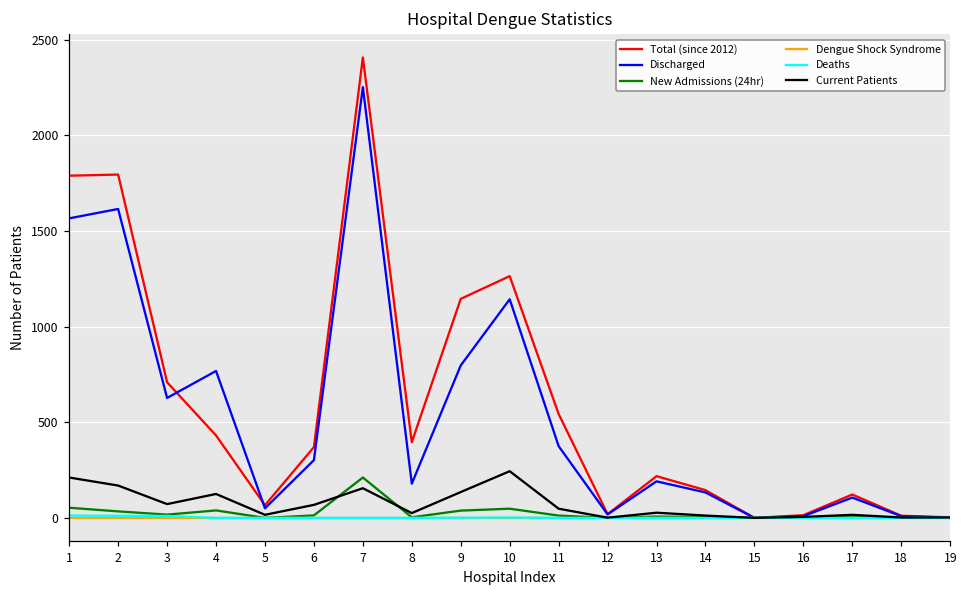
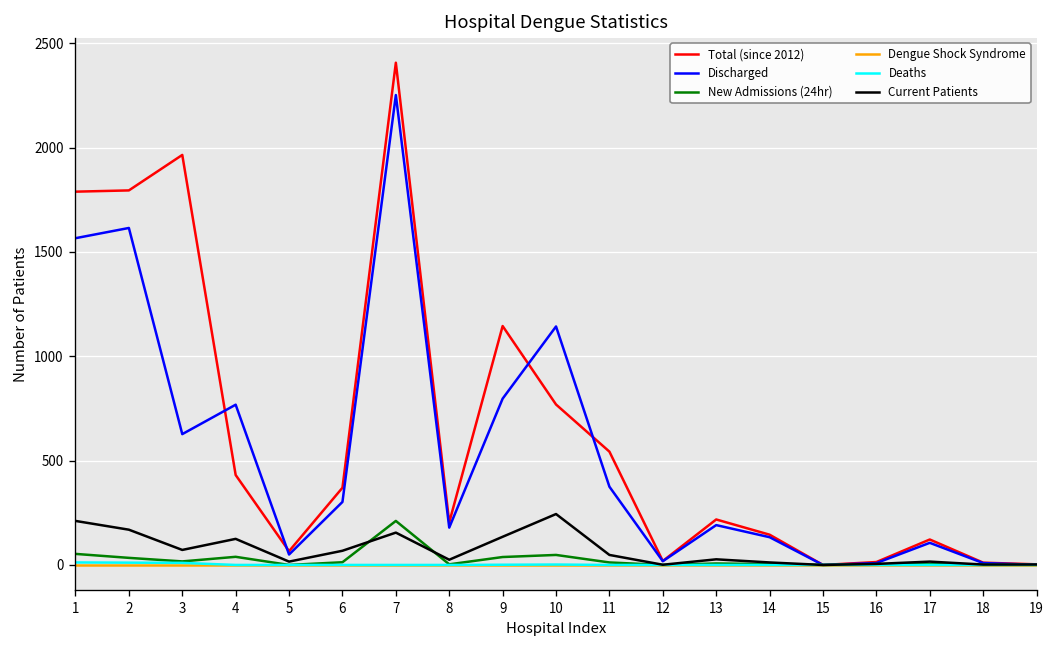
Total (since 2012), 3: 710 -> 1970
Total (since 2012), 8: 400 -> 200
Total (since 2012), 10: 1260 -> 770
